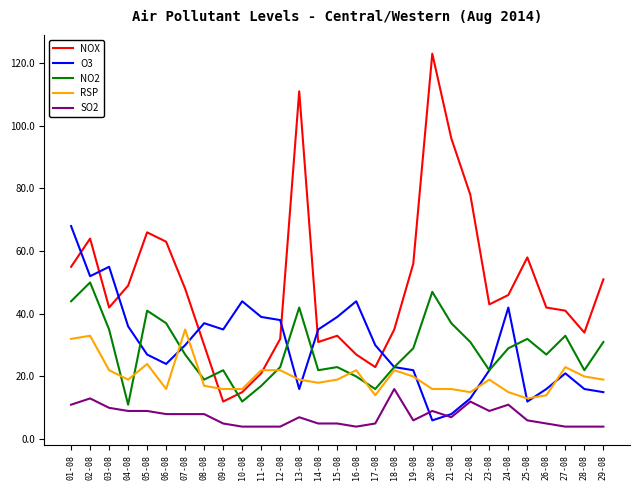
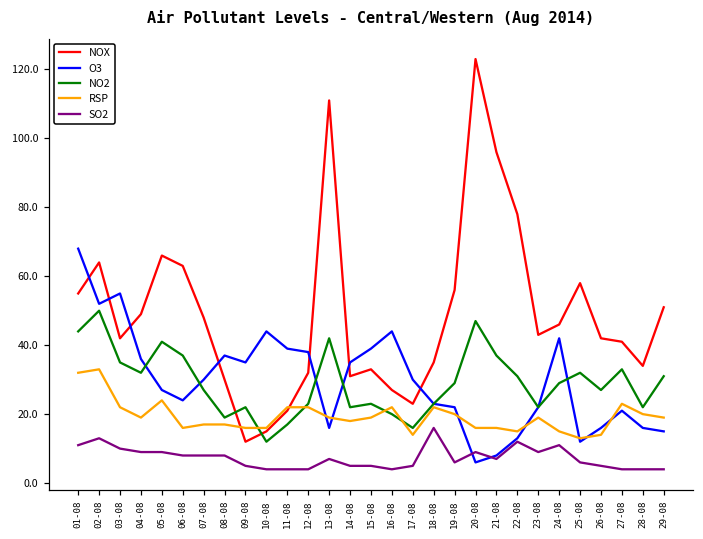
NO2, 04-08: 11 -> 32
RSP, 07-08: 35 -> 17
